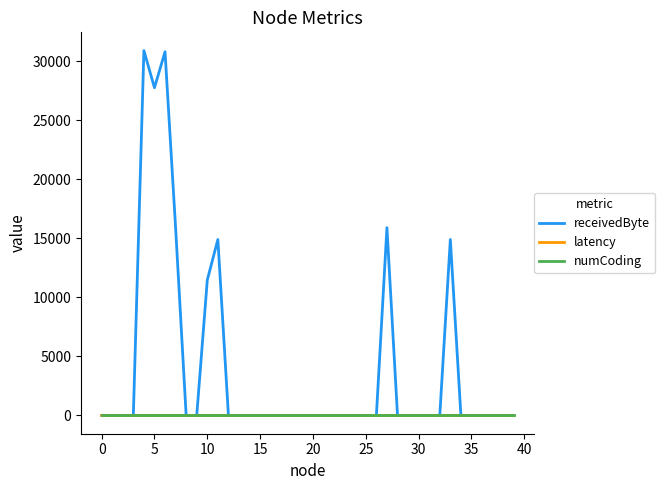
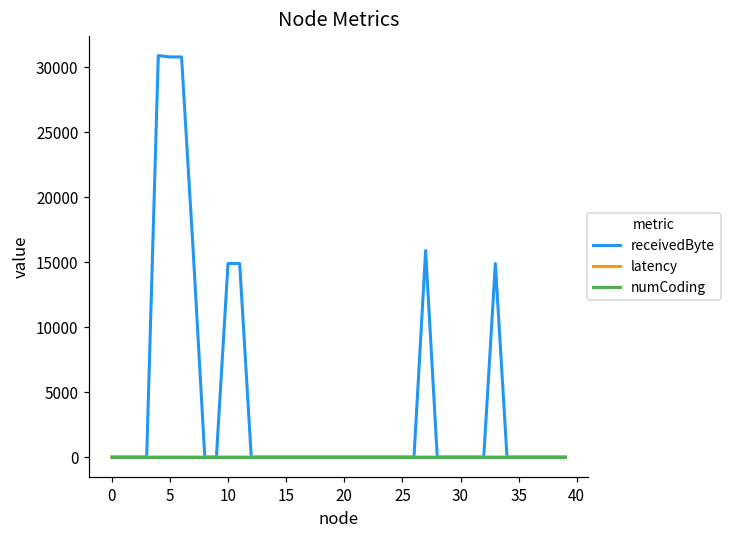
receivedByte, 5: 27800 -> 30800
receivedByte, 10: 11500 -> 14900
